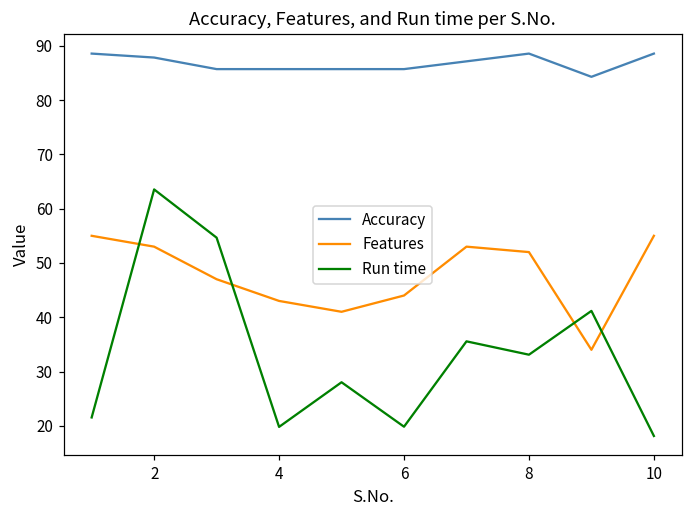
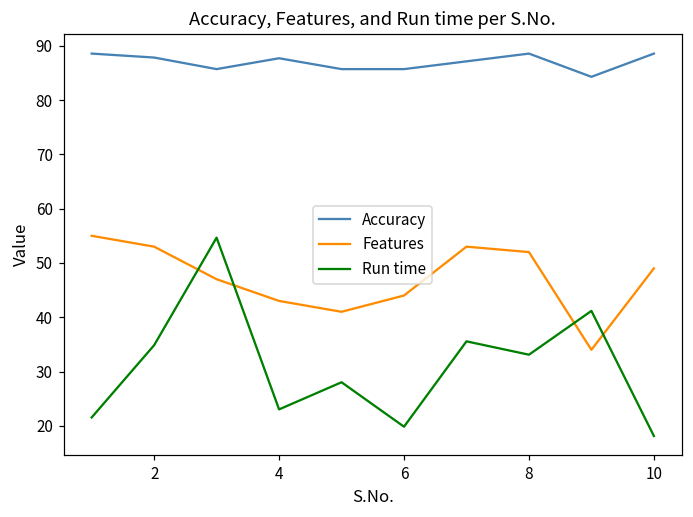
Run time, 2: 64 -> 35
Accuracy, 4: 86 -> 88
Run time, 4: 20 -> 23
Features, 10: 55 -> 49
